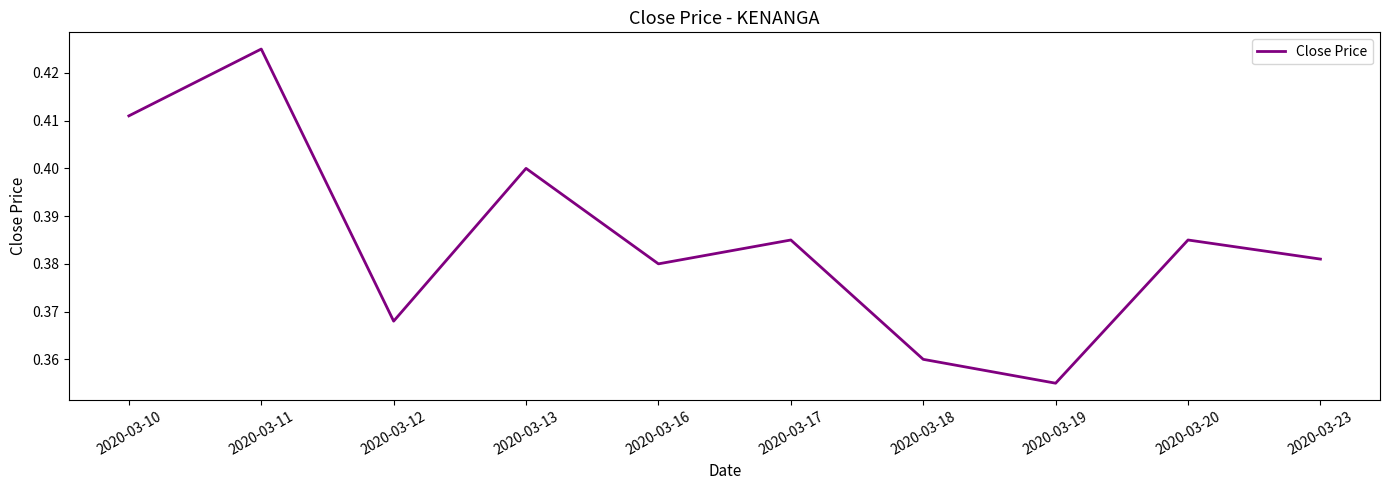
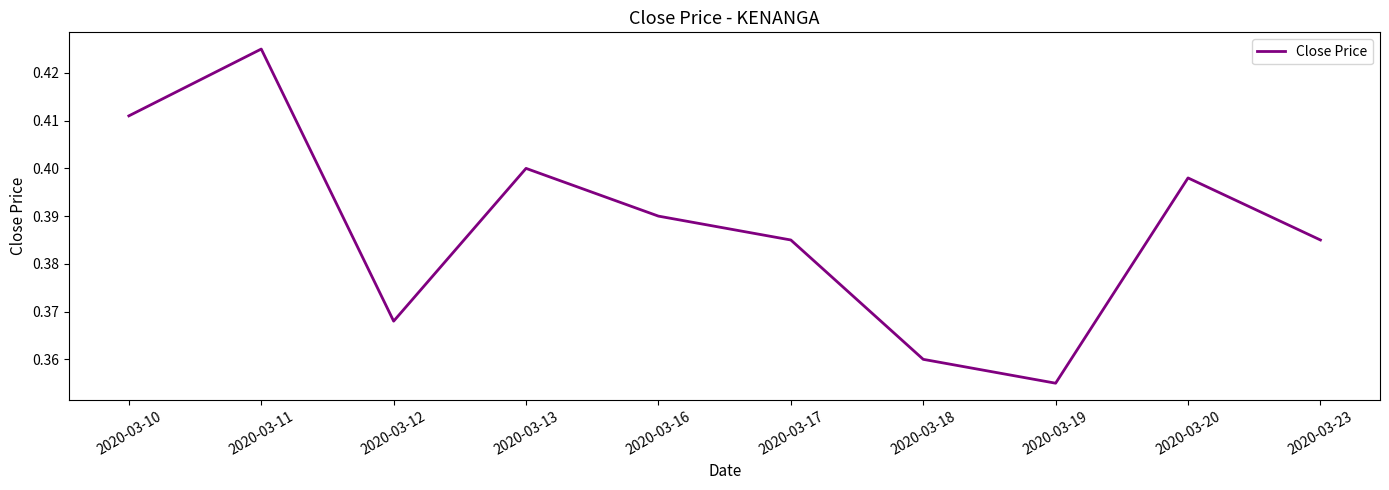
2020-03-16: 0.38 -> 0.39
2020-03-20: 0.385 -> 0.398
2020-03-23: 0.381 -> 0.385
